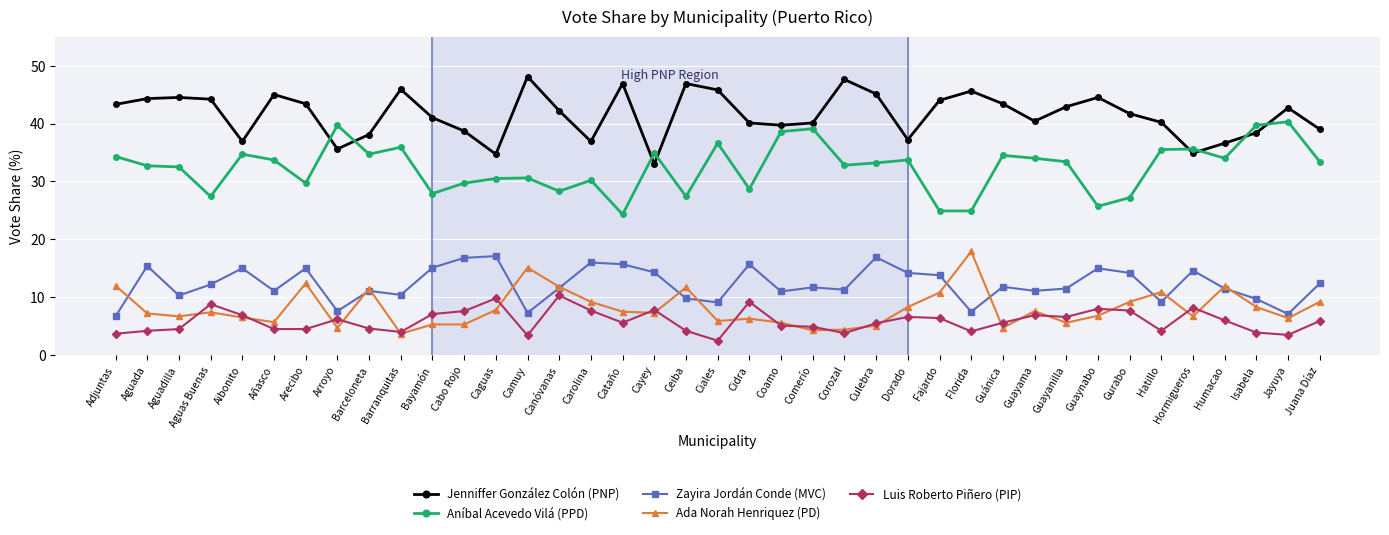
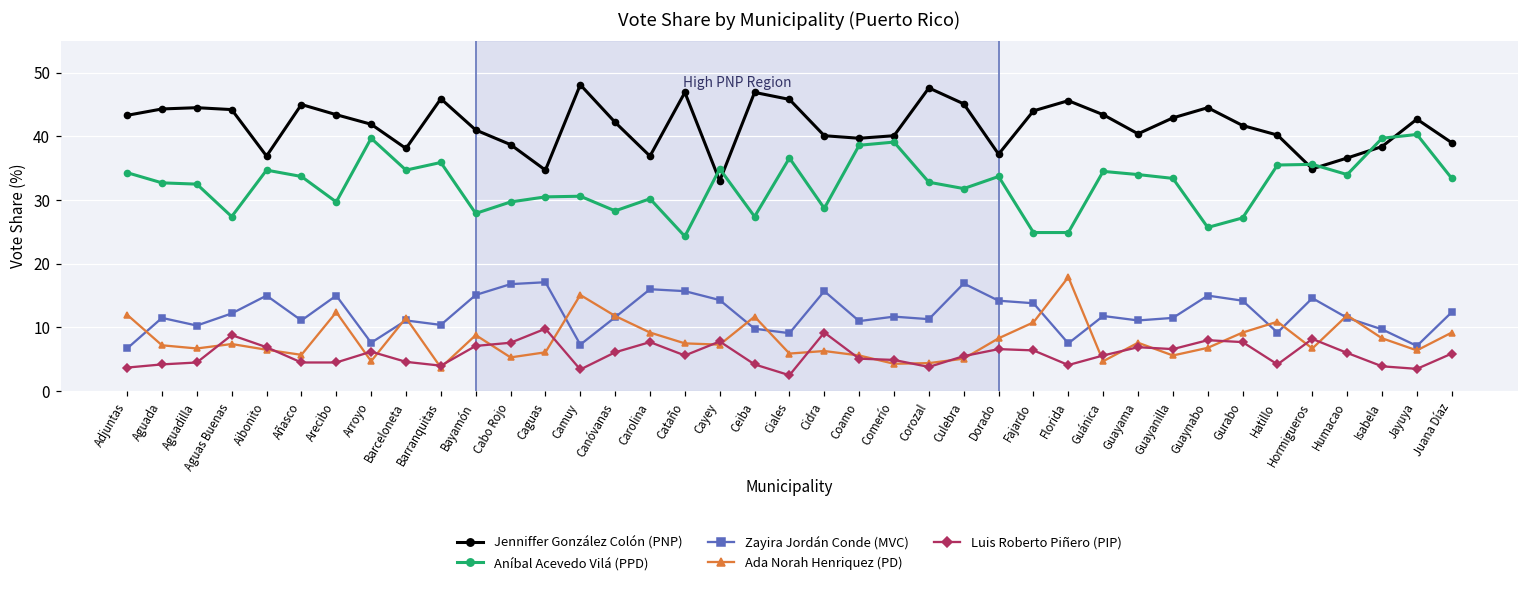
Zayira Jordán Conde (MVC), Aguada: 15 -> 12
Jenniffer González Colón (PNP), Arroyo: 36 -> 42
Ada Norah Henriquez (PD), Bayamón: 5 -> 9
Ada Norah Henriquez (PD), Caguas: 8 -> 6
Luis Roberto Piñero (PIP), Canóvanas: 10 -> 6
Aníbal Acevedo Vilá (PPD), Culebra: 33 -> 32
